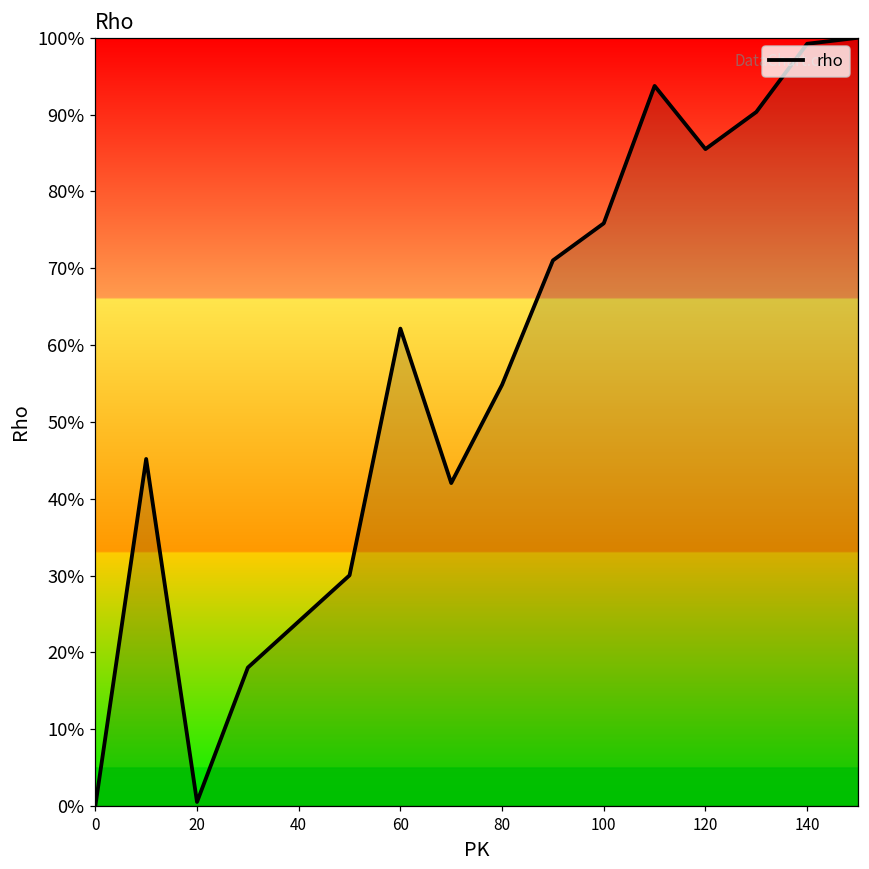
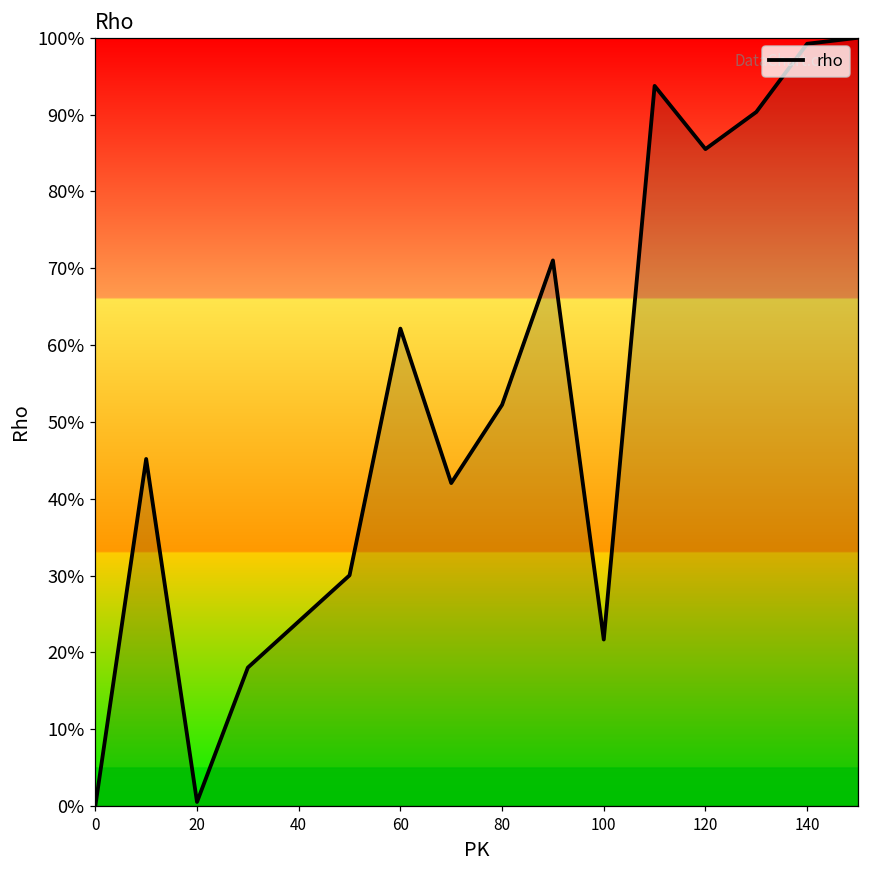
80: 55% -> 52%
100: 76% -> 22%
